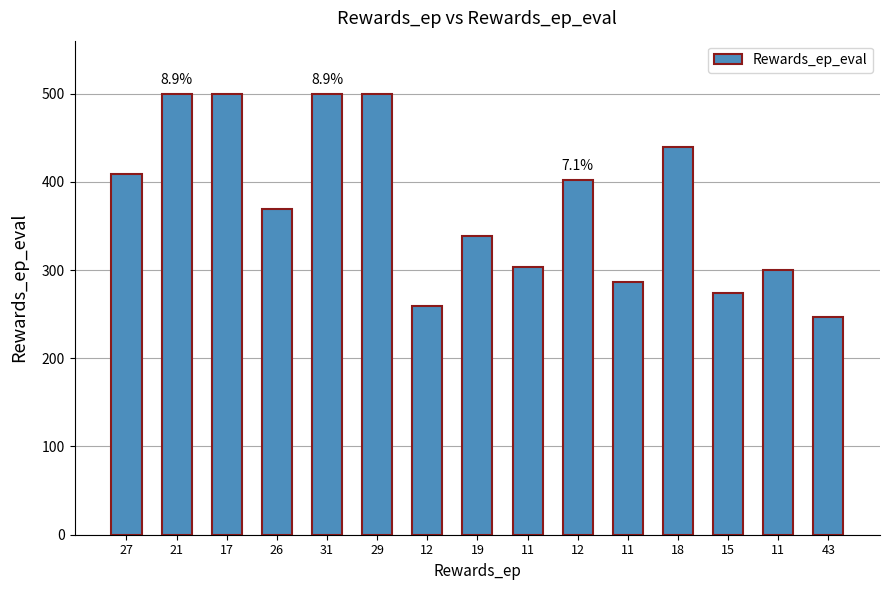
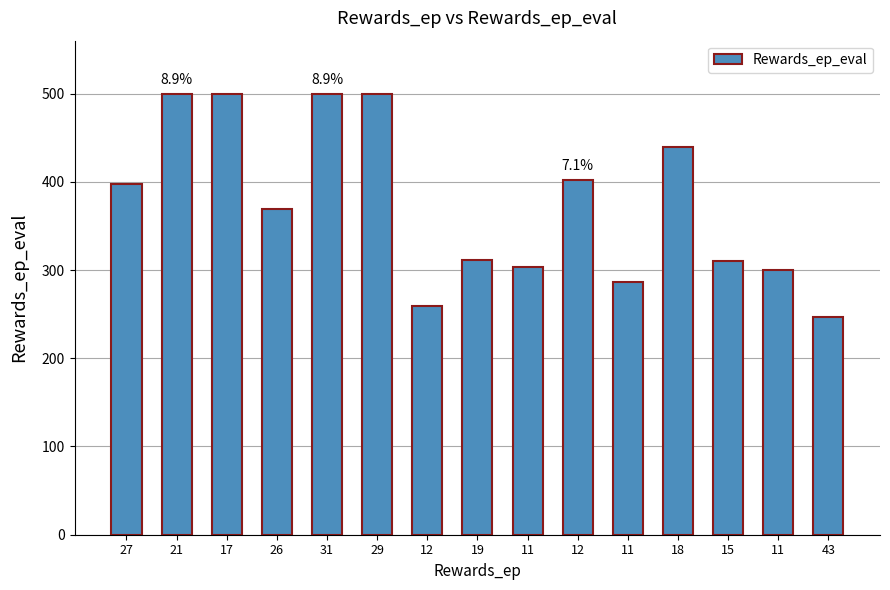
27: 410 -> 400
19: 340 -> 310
15: 270 -> 310
